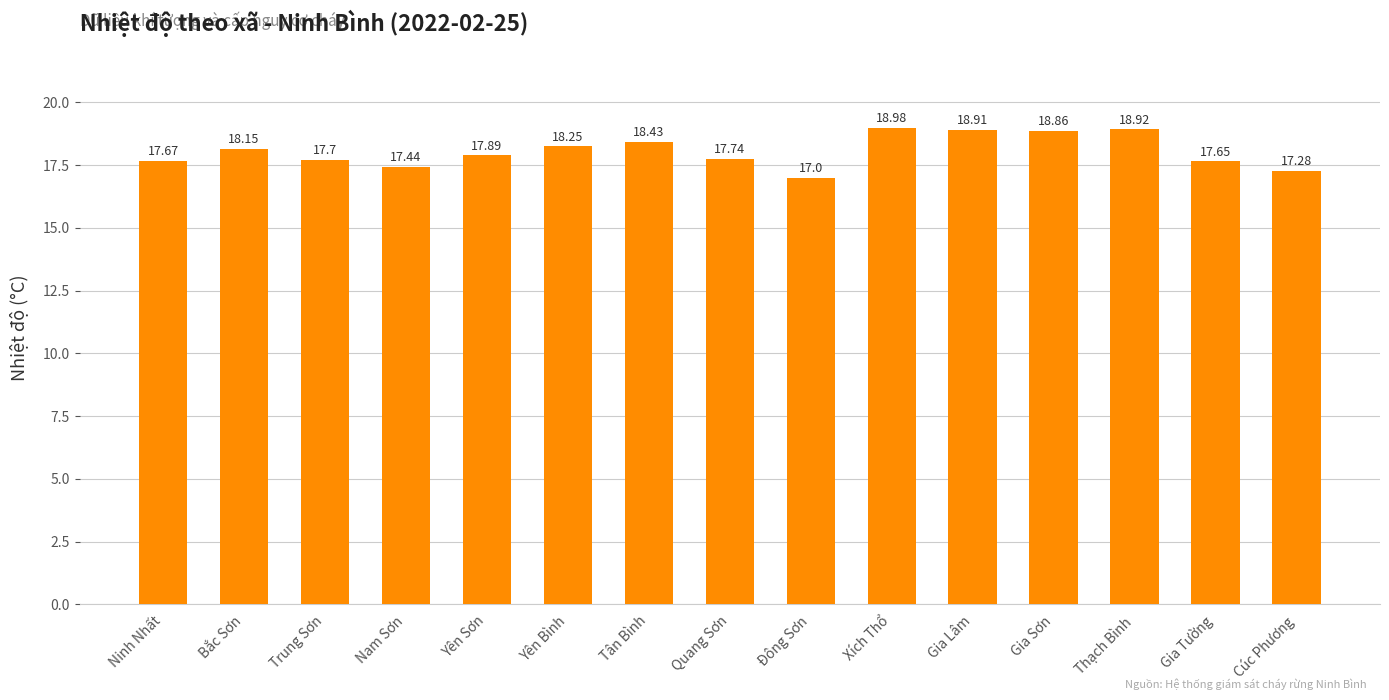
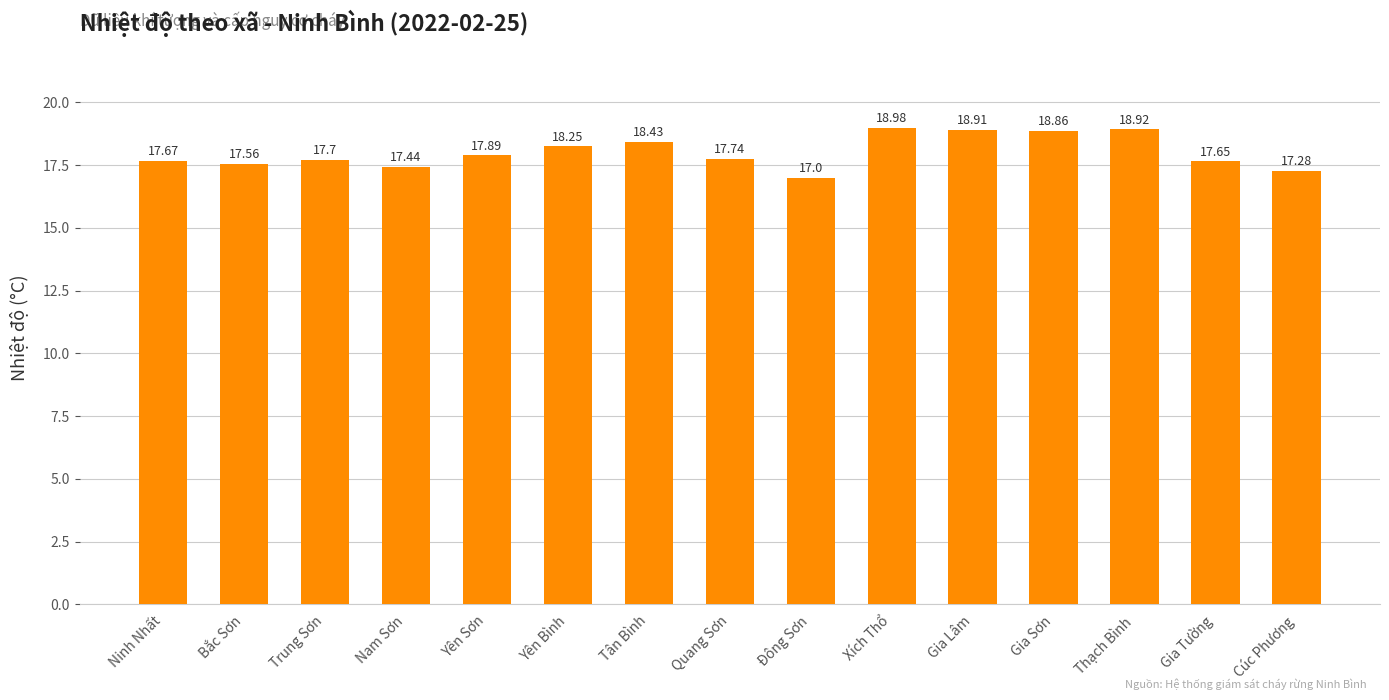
Bắc Sơn: 18.15 -> 17.56
